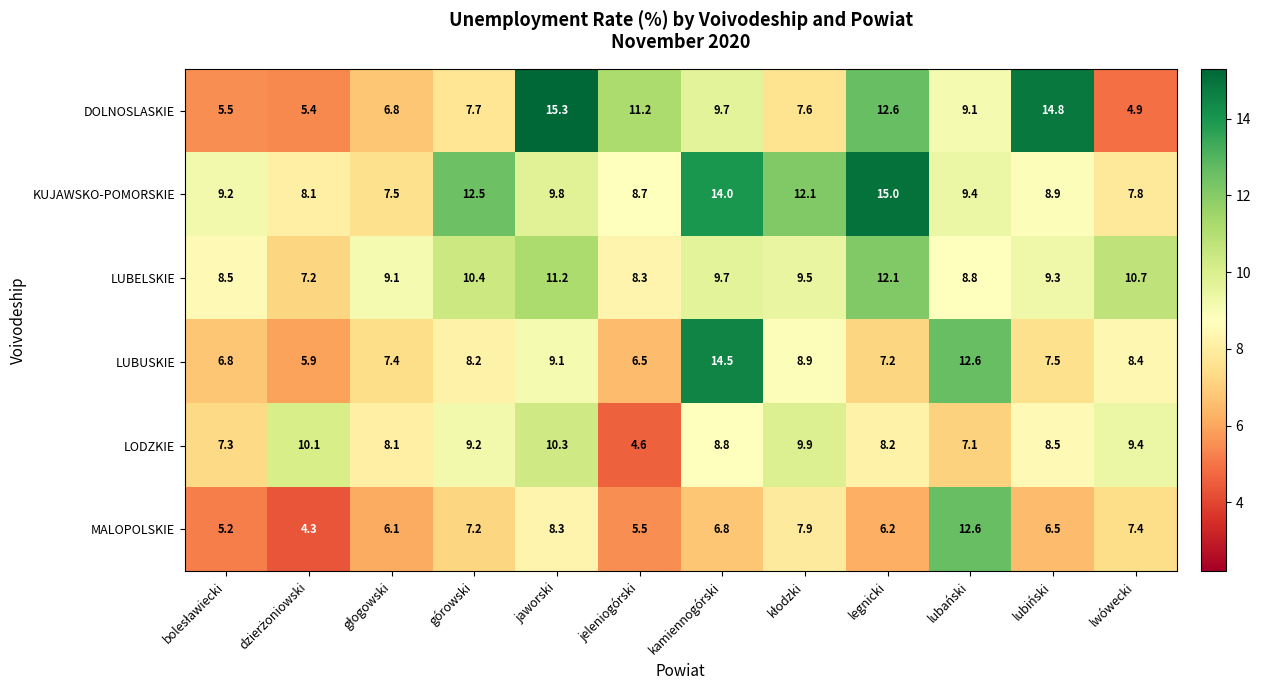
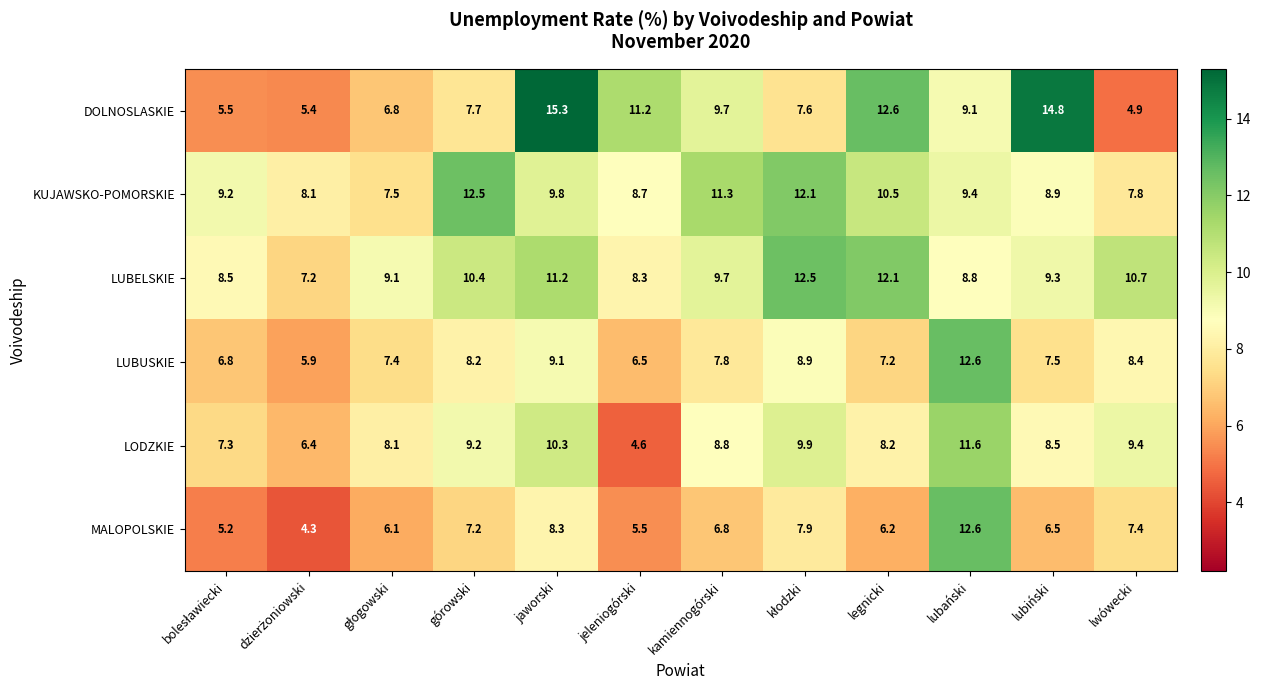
KUJAWSKO-POMORSKIE, kamiennogórski: 14.0 -> 11.3
KUJAWSKO-POMORSKIE, legnicki: 15.0 -> 10.5
LUBELSKIE, kłodzki: 9.5 -> 12.5
LUBUSKIE, kamiennogórski: 14.5 -> 7.8
LODZKIE, dzierżoniowski: 10.1 -> 6.4
LODZKIE, lubański: 7.1 -> 11.6
